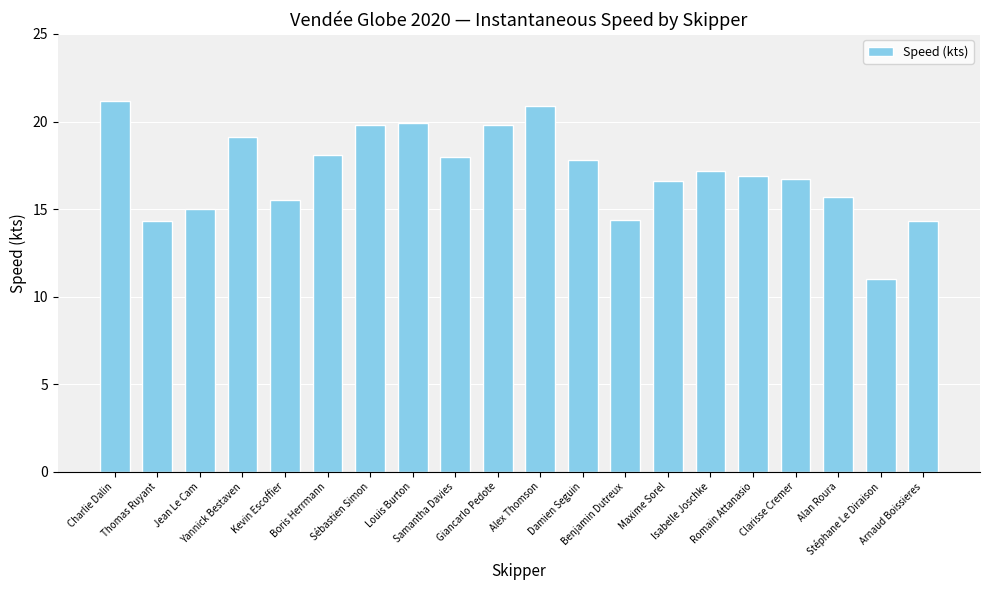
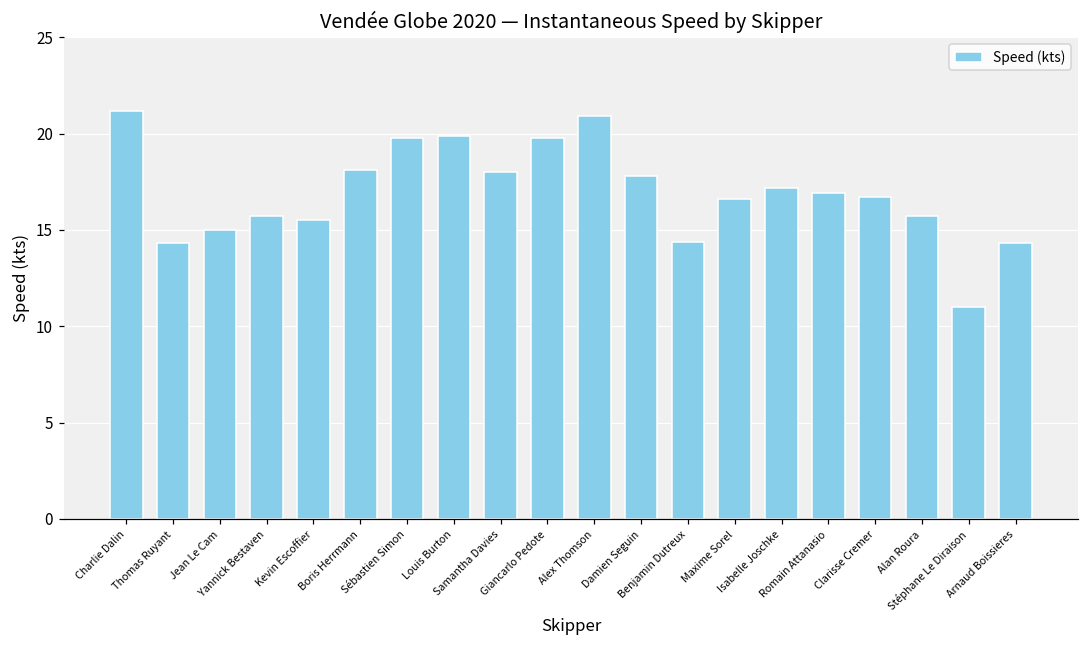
Yannick Bestaven: 19.1 -> 15.7
